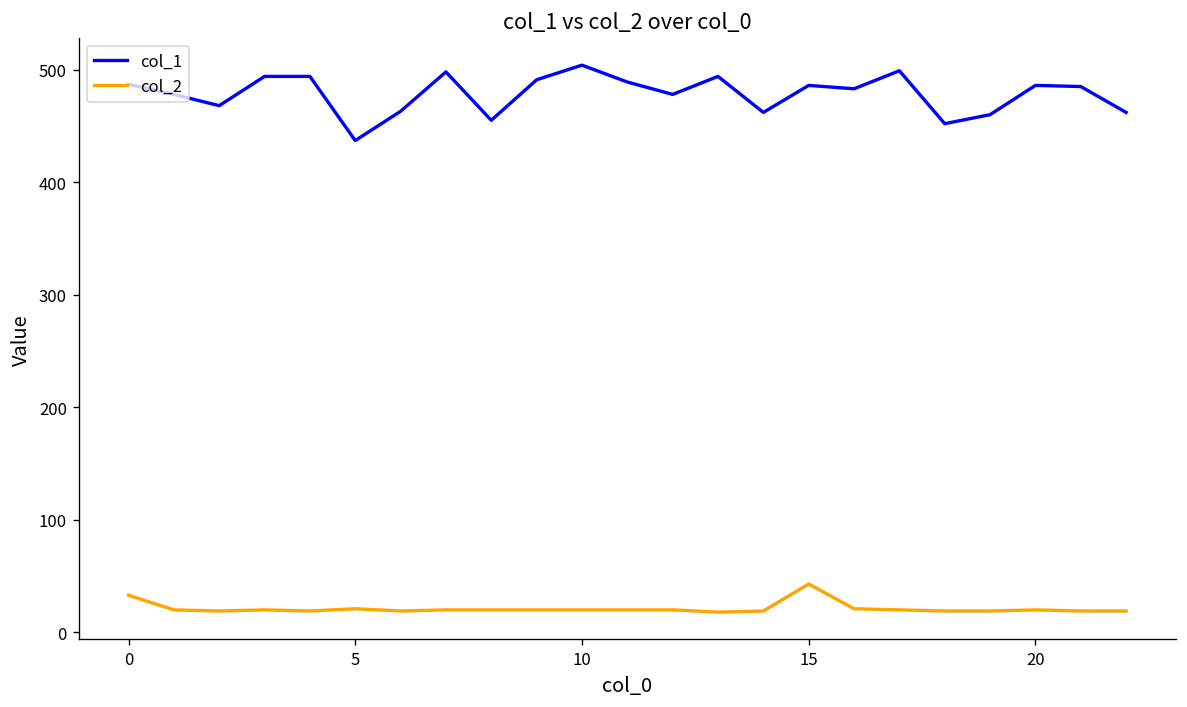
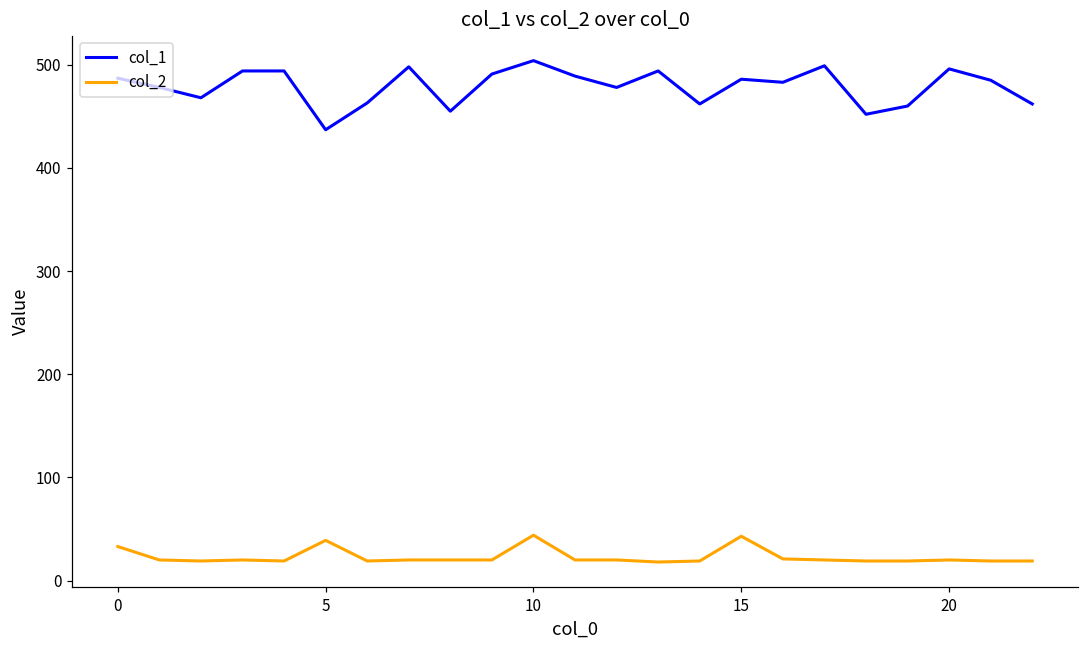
col_2, 5: 20 -> 40
col_2, 10: 20 -> 40
col_1, 20: 490 -> 500
